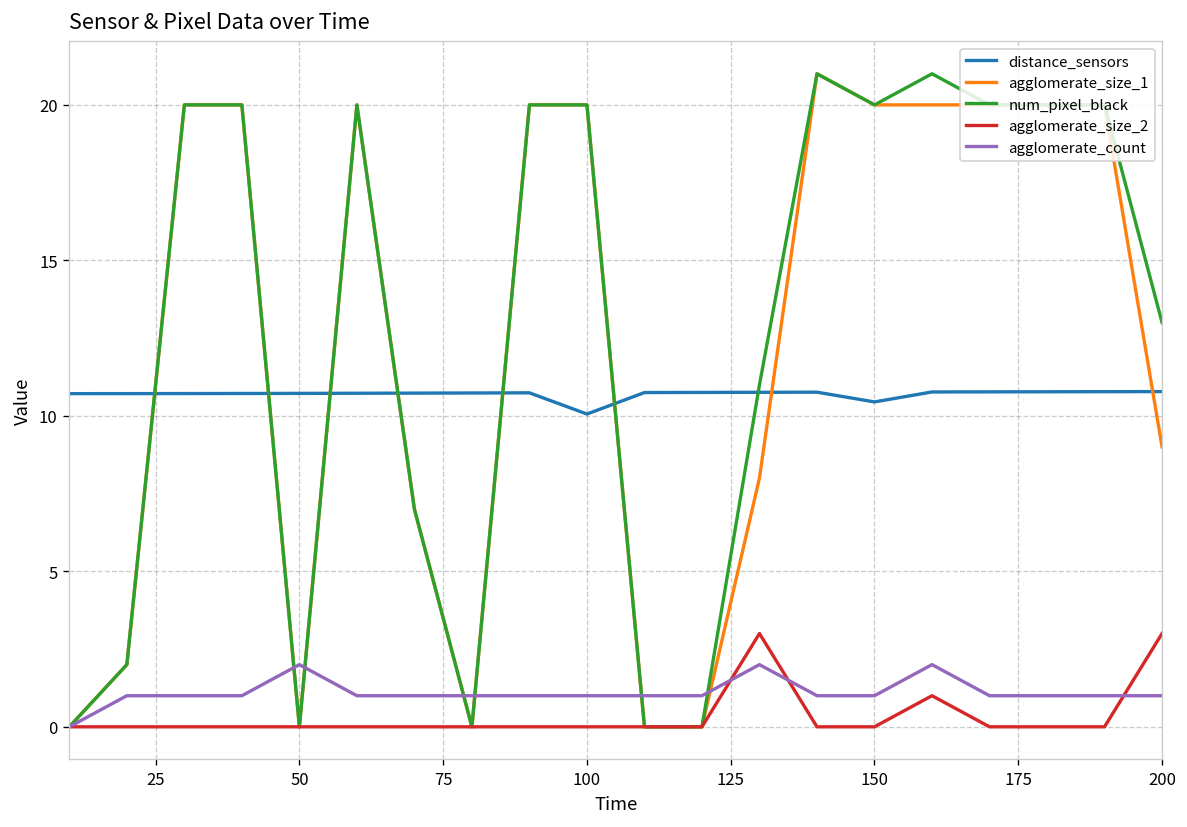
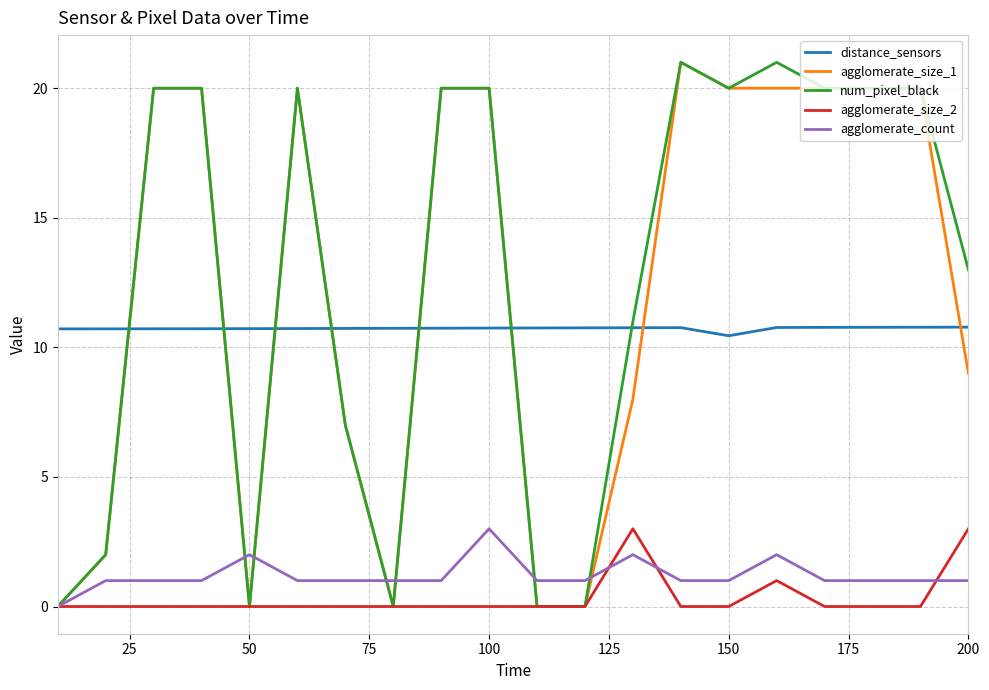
distance_sensors, 100: 10.1 -> 10.7
agglomerate_count, 100: 1 -> 3
